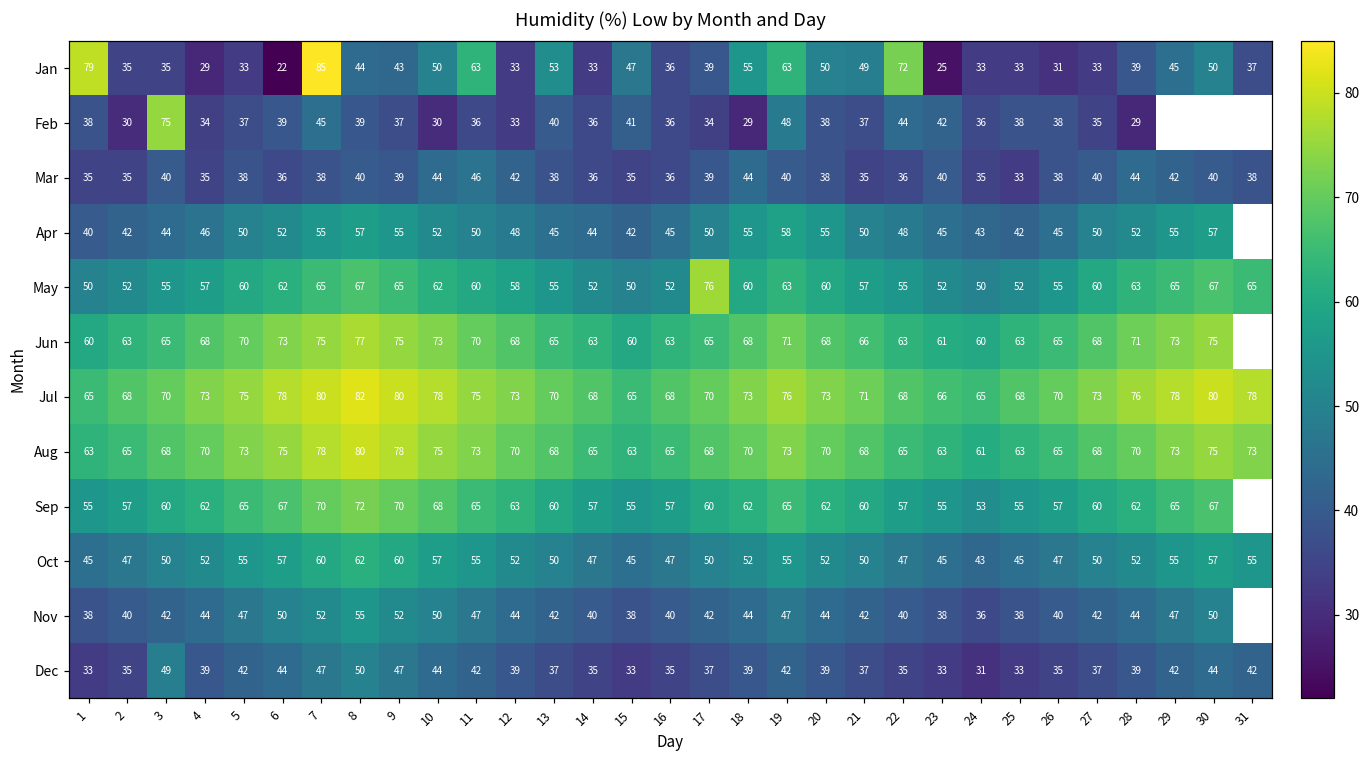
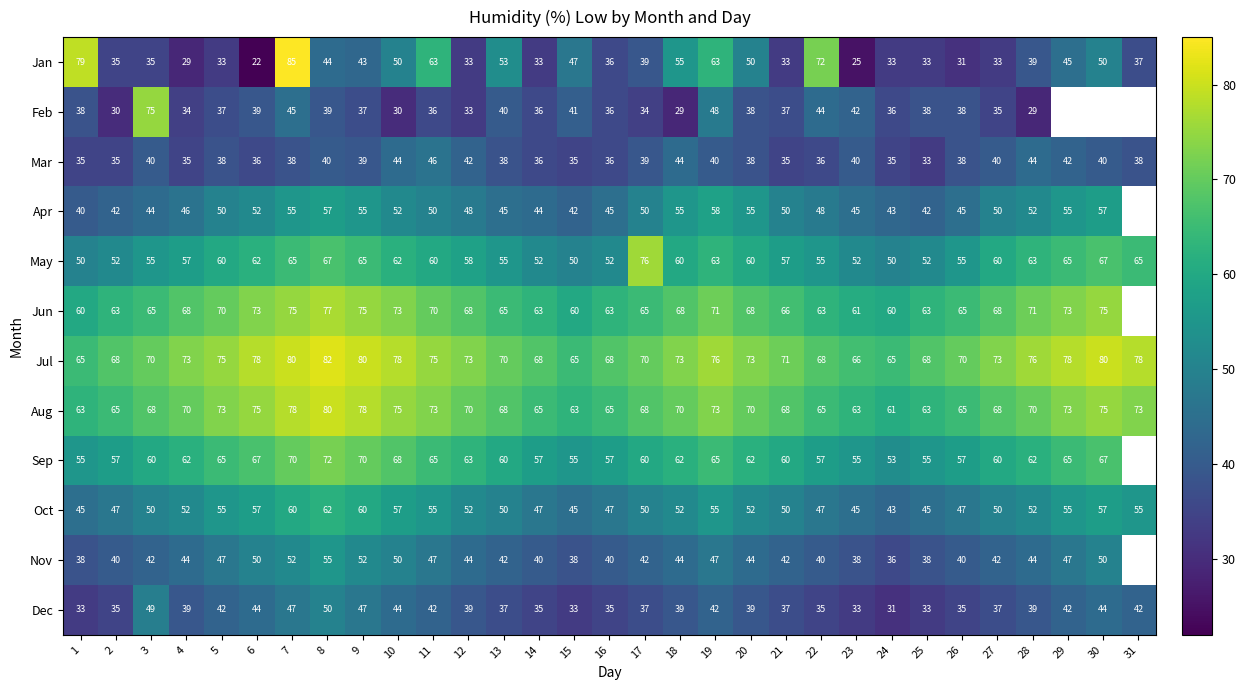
Jan, 21: 49 -> 33
